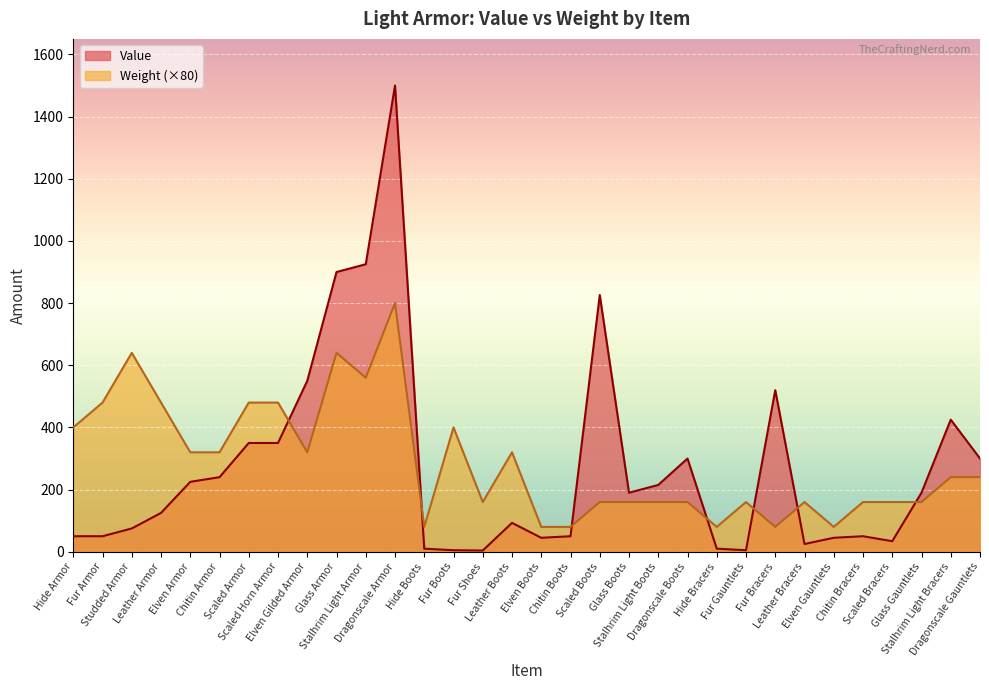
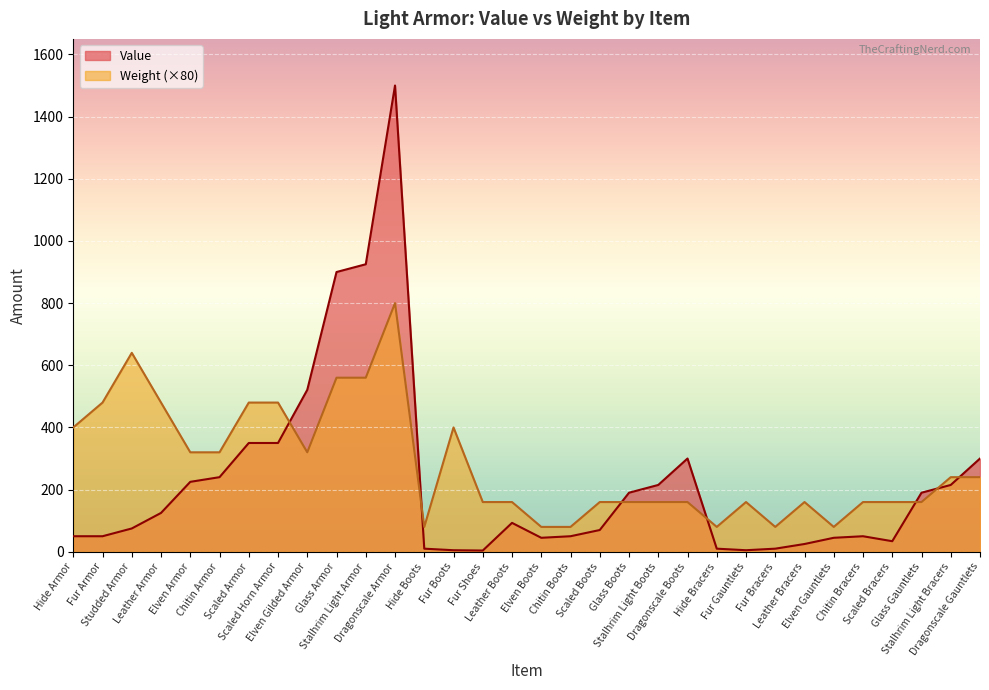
Value, Elven Gilded Armor: 550 -> 520
Weight (×80), Glass Armor: 640 -> 560
Weight (×80), Leather Boots: 320 -> 160
Value, Scaled Boots: 830 -> 70
Value, Fur Bracers: 520 -> 10
Value, Stalhrim Light Bracers: 430 -> 220
